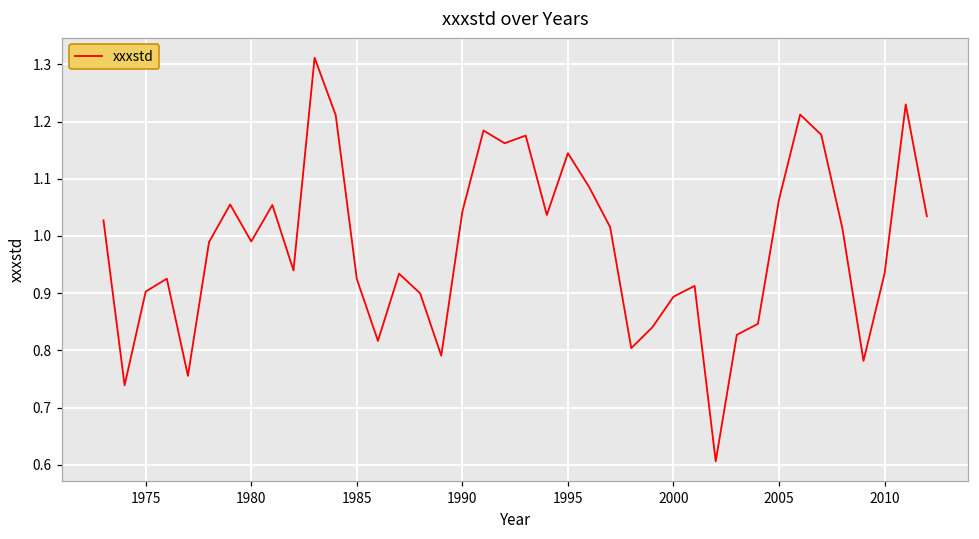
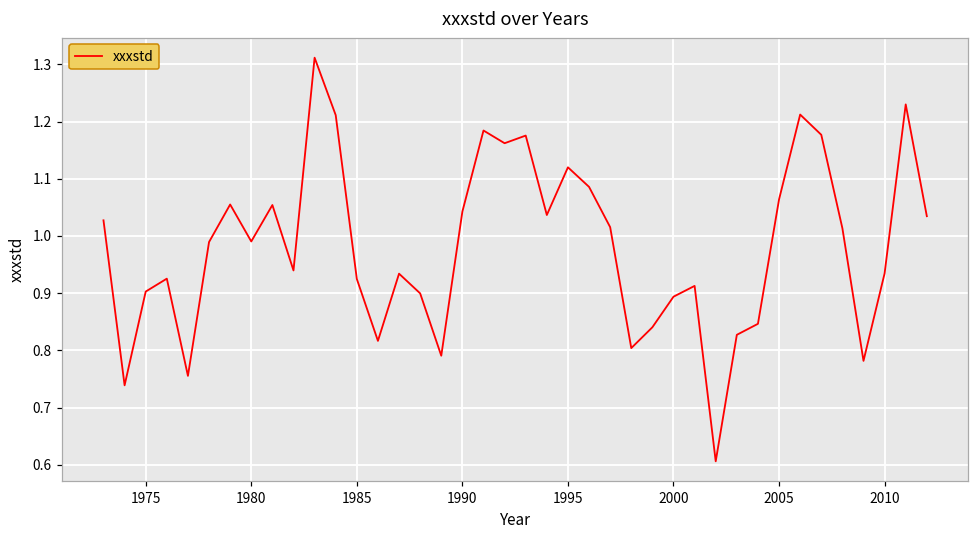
1995: 1.14 -> 1.12
